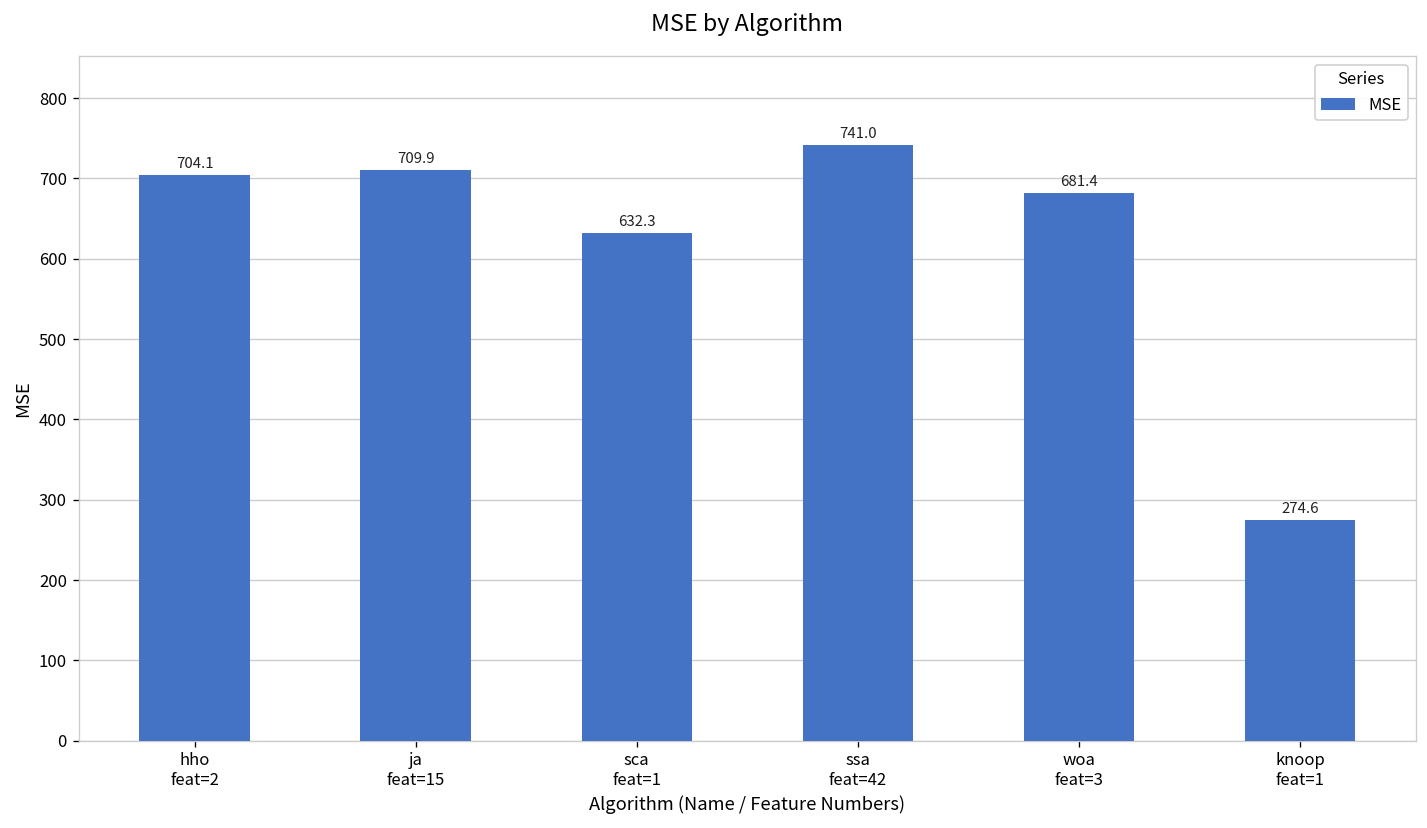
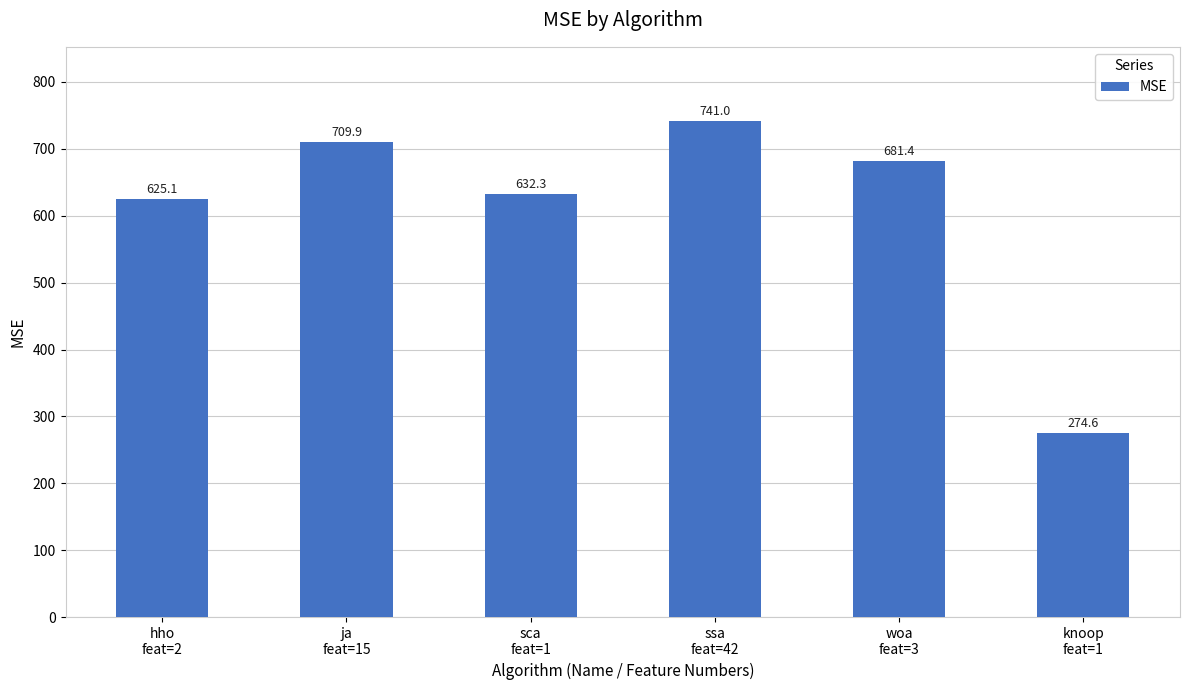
hho feat=2: 704.1 -> 625.1
